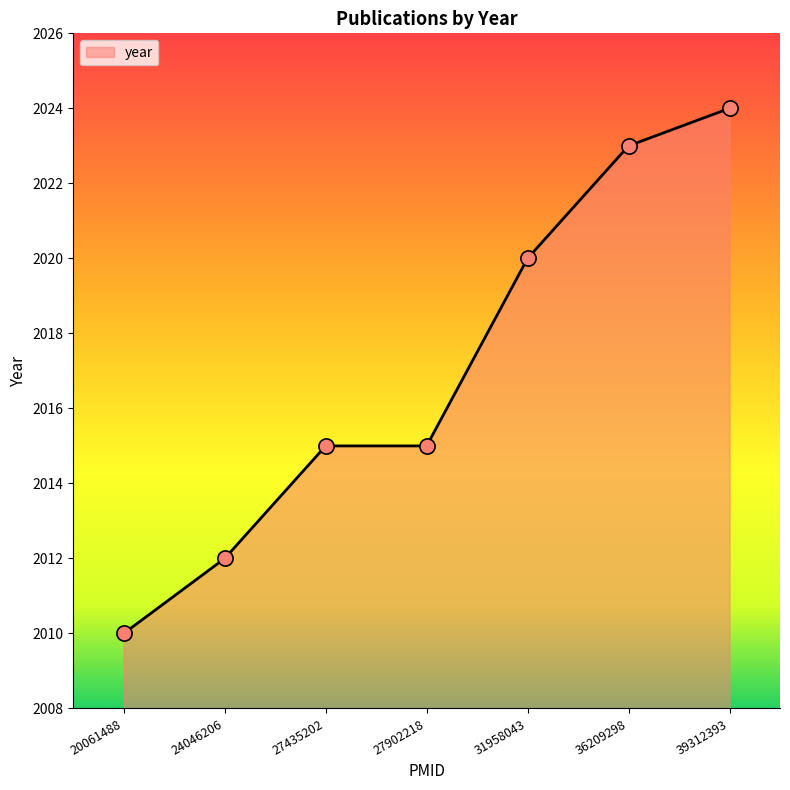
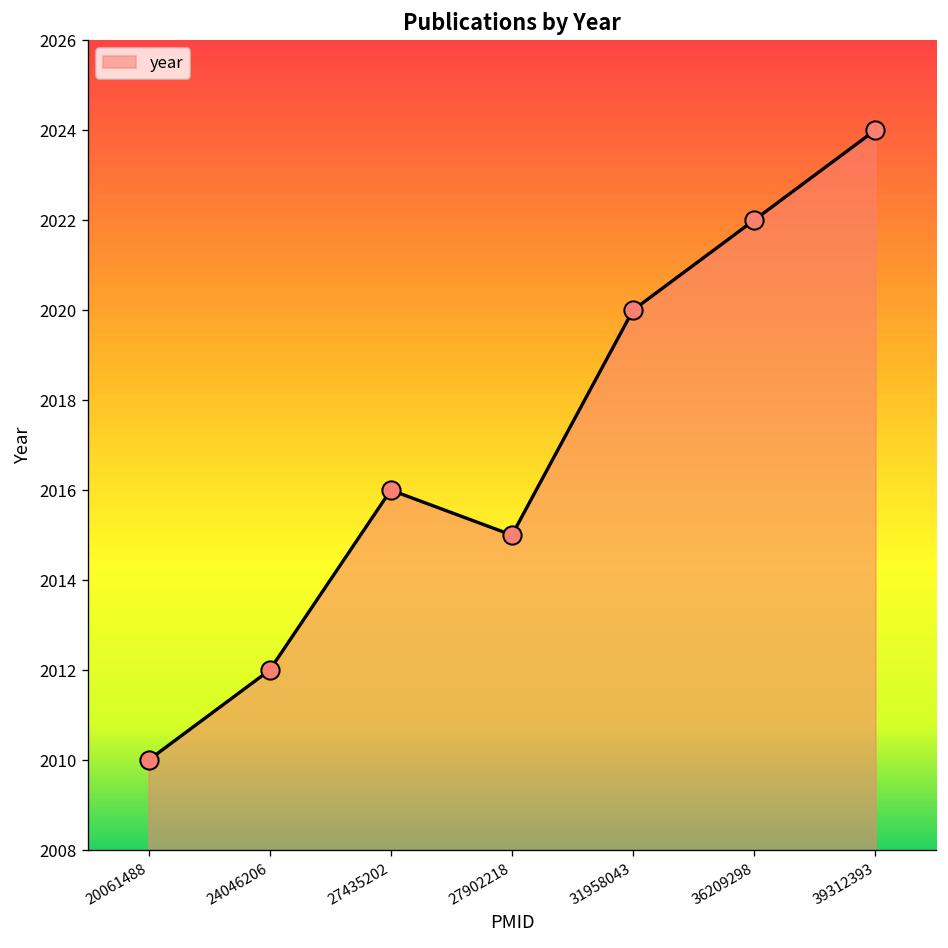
27435202: 2015 -> 2016
36209298: 2023 -> 2022
